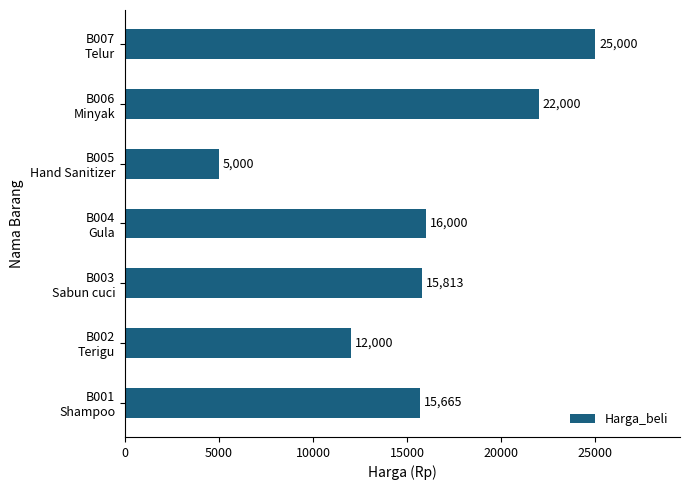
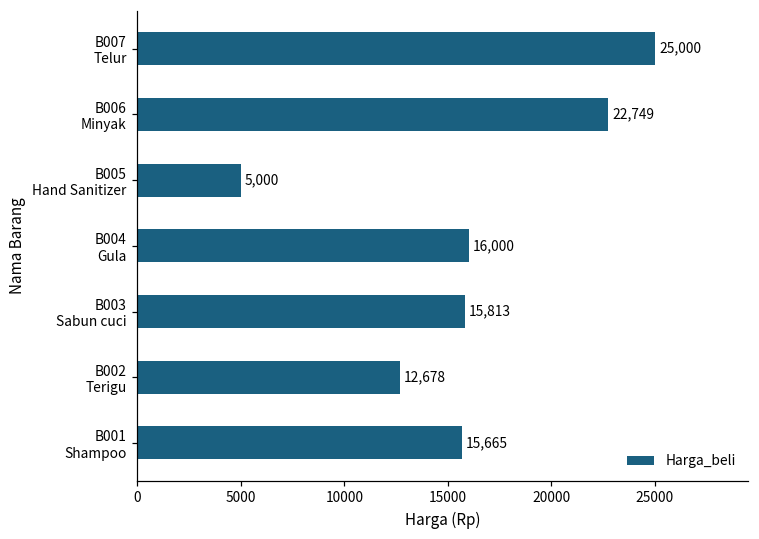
B006 Minyak: 22,000 -> 22,749
B002 Terigu: 12,000 -> 12,678
